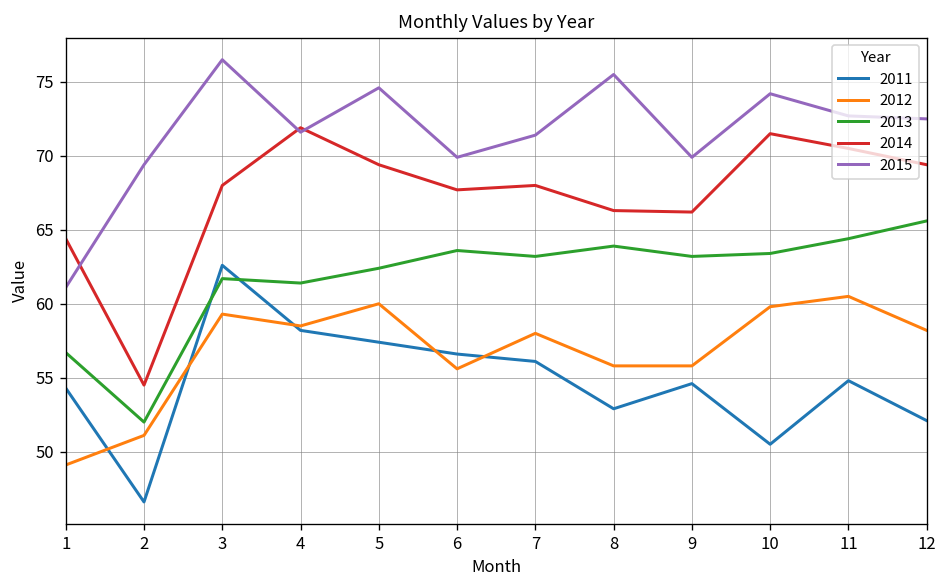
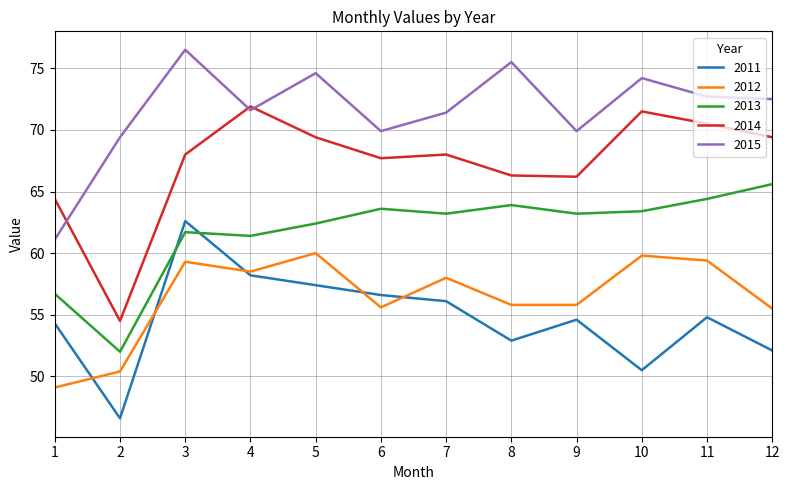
2012, 2: 51.1 -> 50.4
2012, 11: 60.5 -> 59.4
2012, 12: 58.2 -> 55.5
